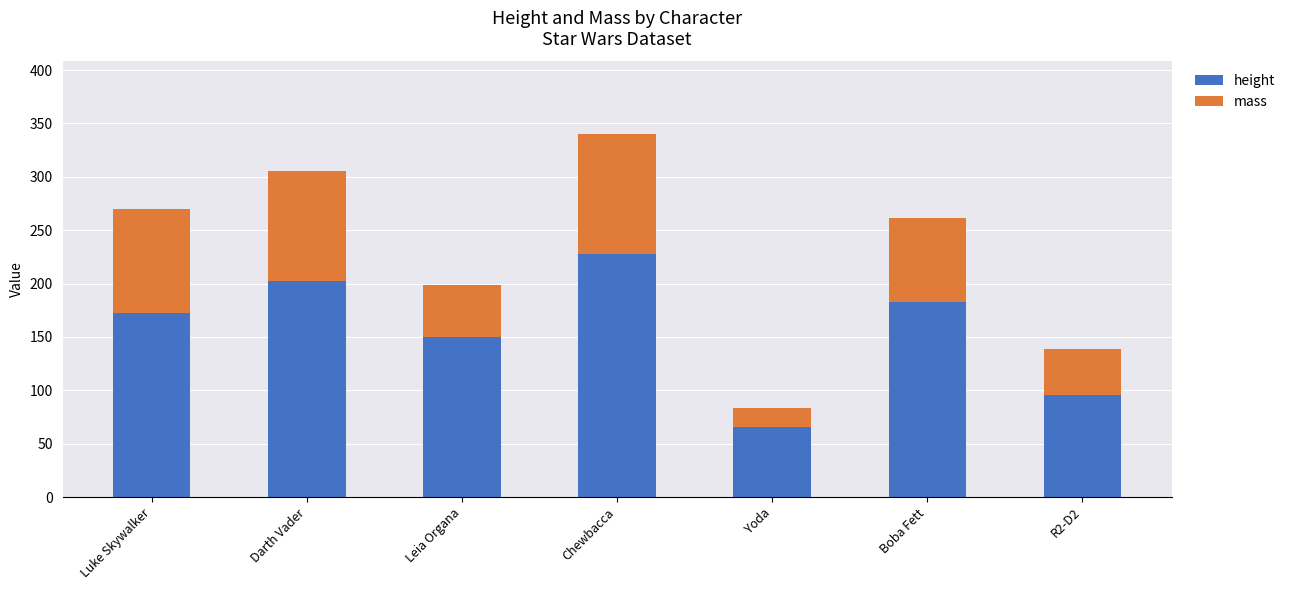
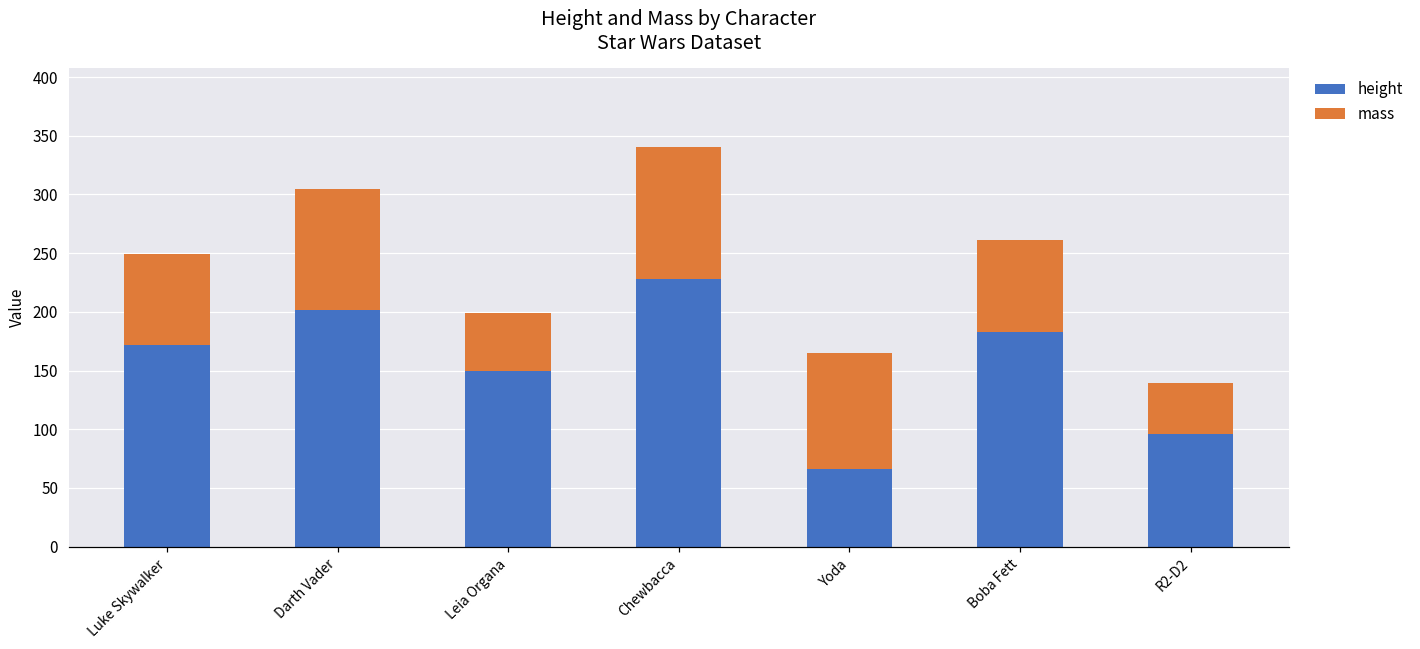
mass, Luke Skywalker: 98 -> 77
mass, Yoda: 17 -> 99
